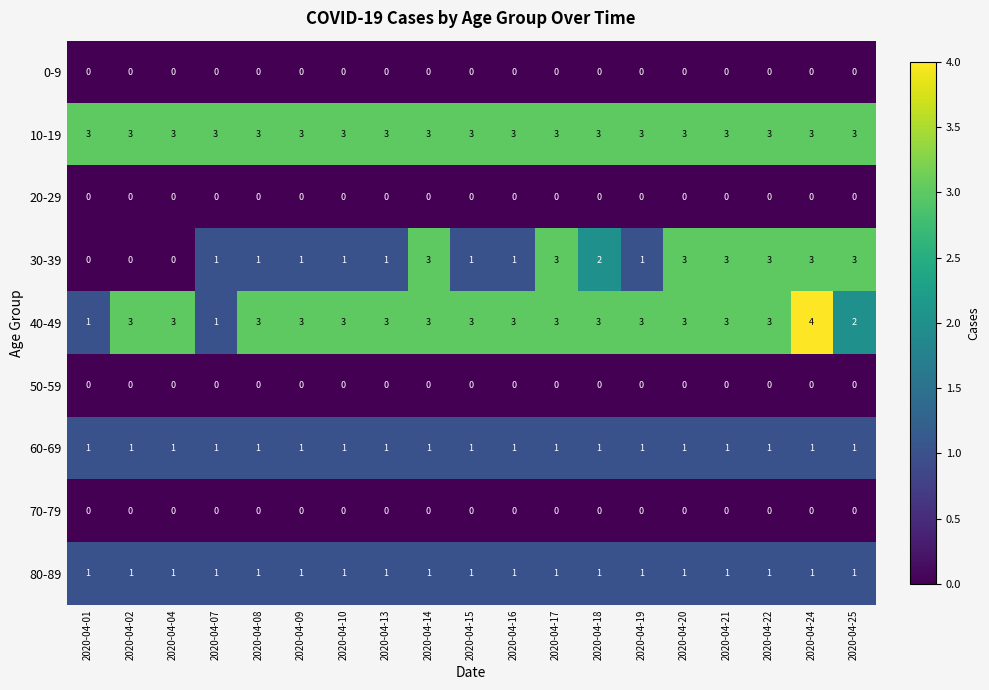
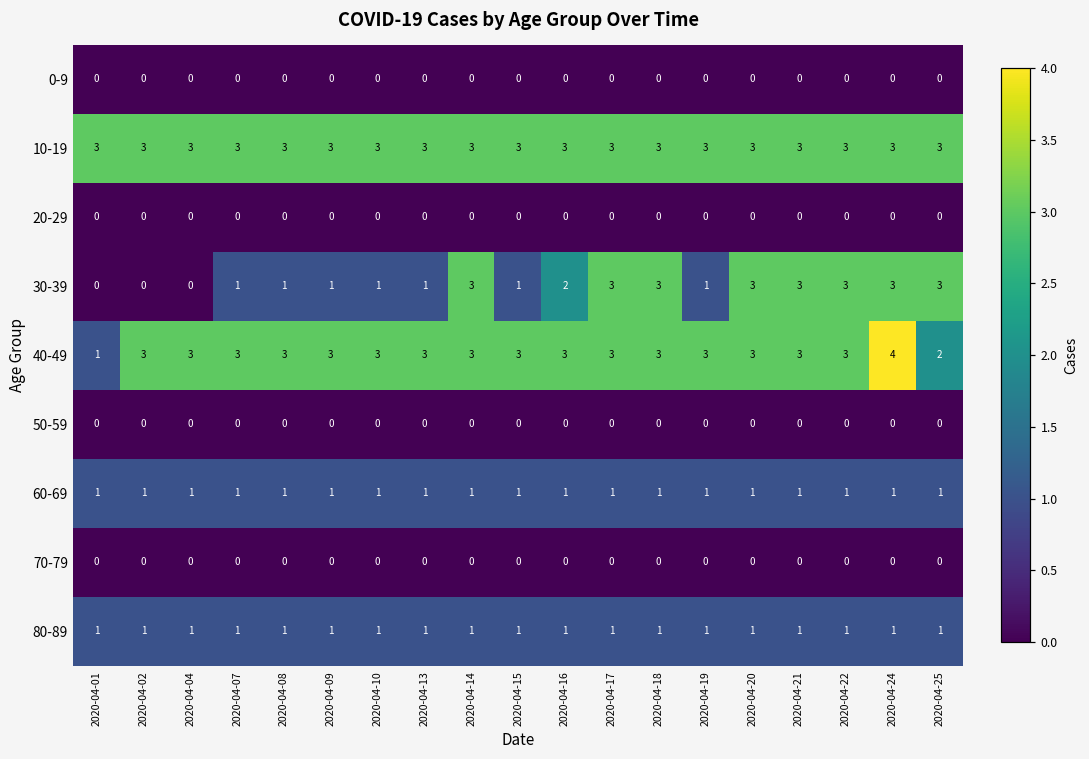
30-39, 2020-04-16: 1 -> 2
30-39, 2020-04-18: 2 -> 3
40-49, 2020-04-07: 1 -> 3
